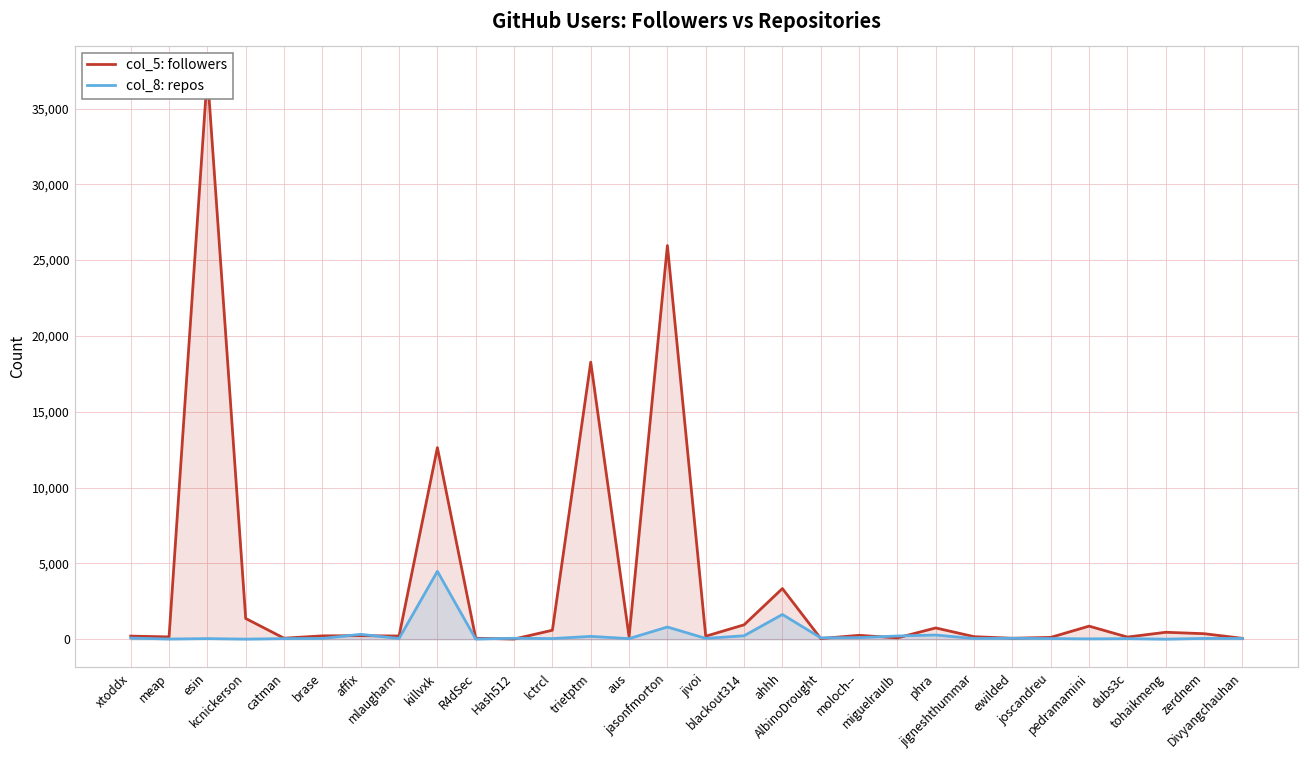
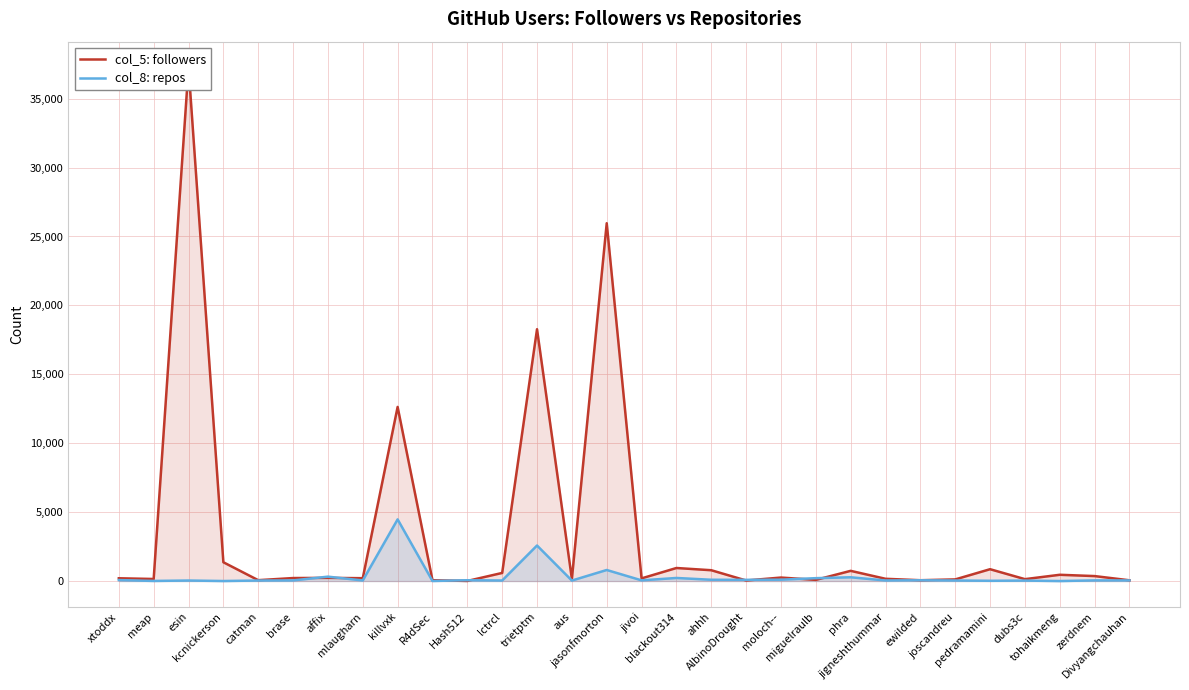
col_8: repos, trietptm: 200 -> 2,600
col_5: followers, ahhh: 3,300 -> 800
col_8: repos, ahhh: 1,600 -> 100
